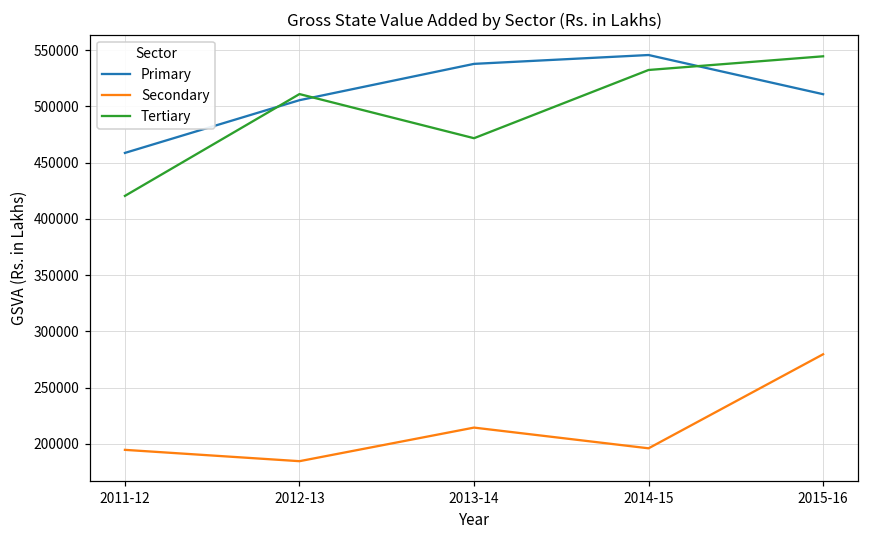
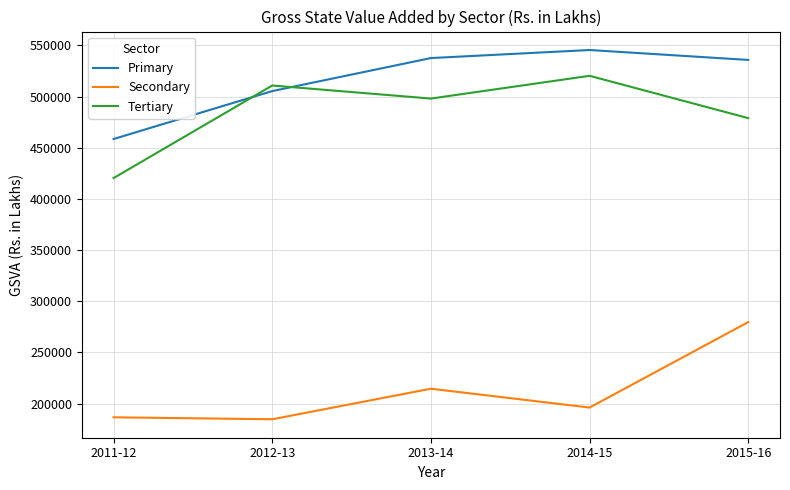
Secondary, 2011-12: 195000 -> 187000
Tertiary, 2013-14: 472000 -> 498000
Tertiary, 2014-15: 532000 -> 520000
Primary, 2015-16: 511000 -> 536000
Tertiary, 2015-16: 544000 -> 479000
